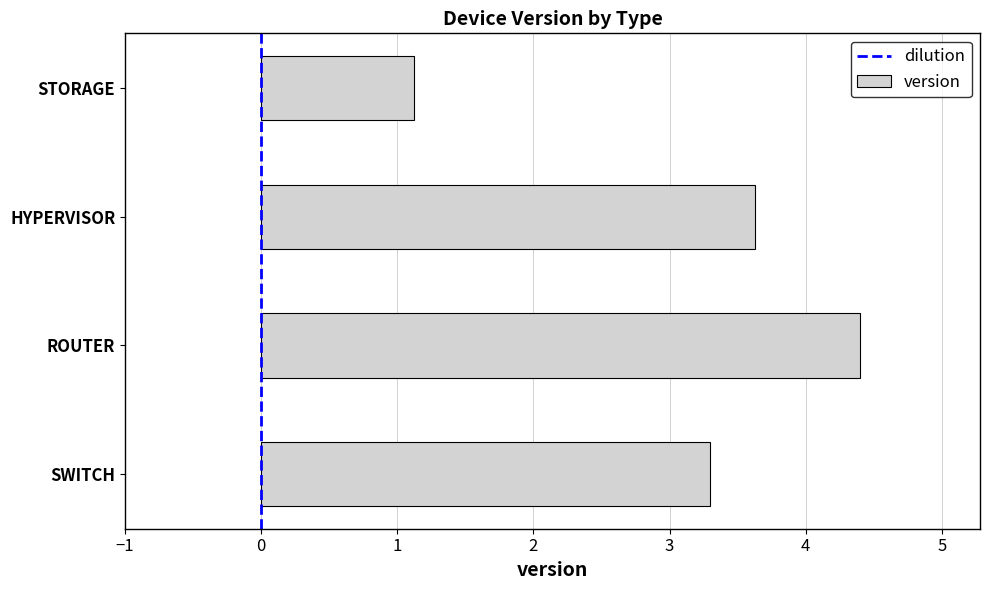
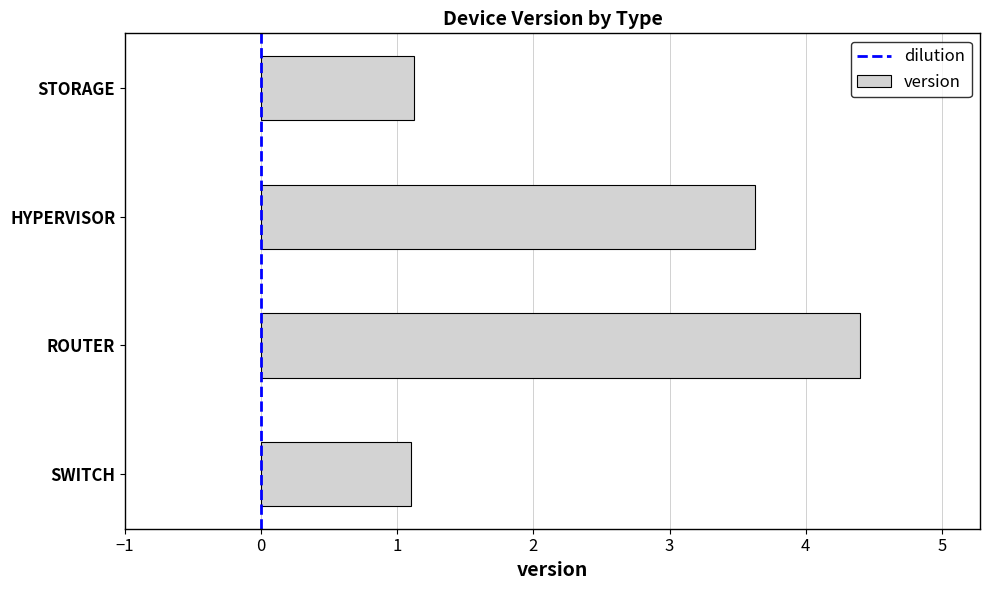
SWITCH: 3.3 -> 1.1
